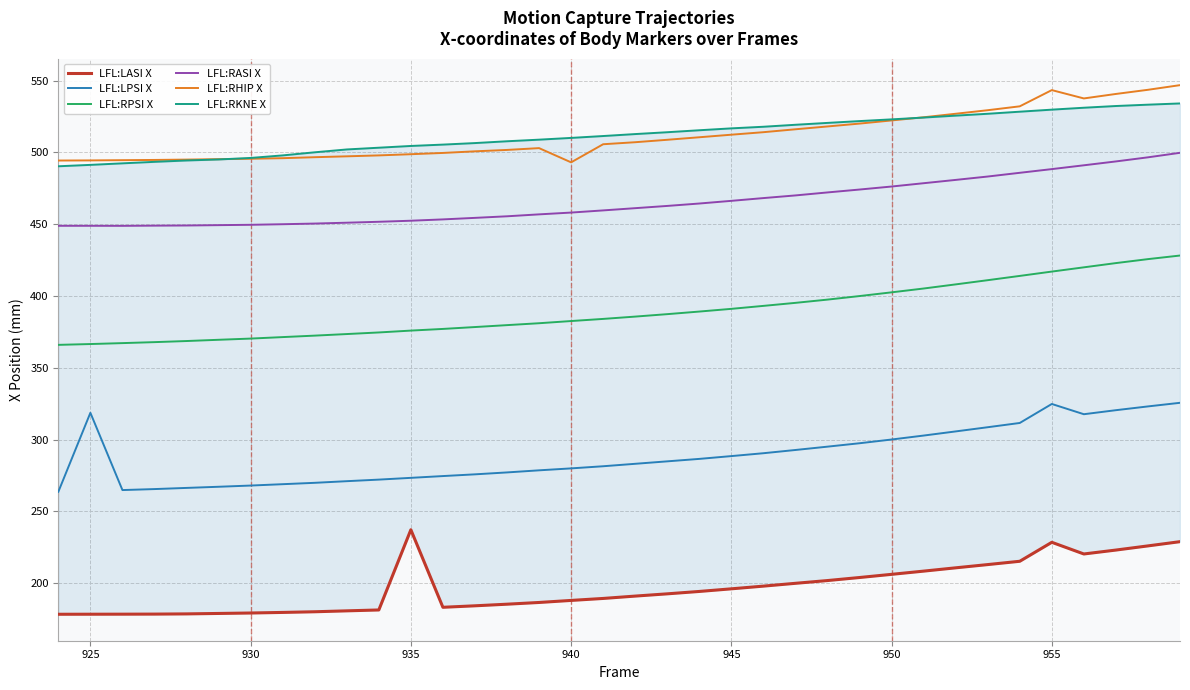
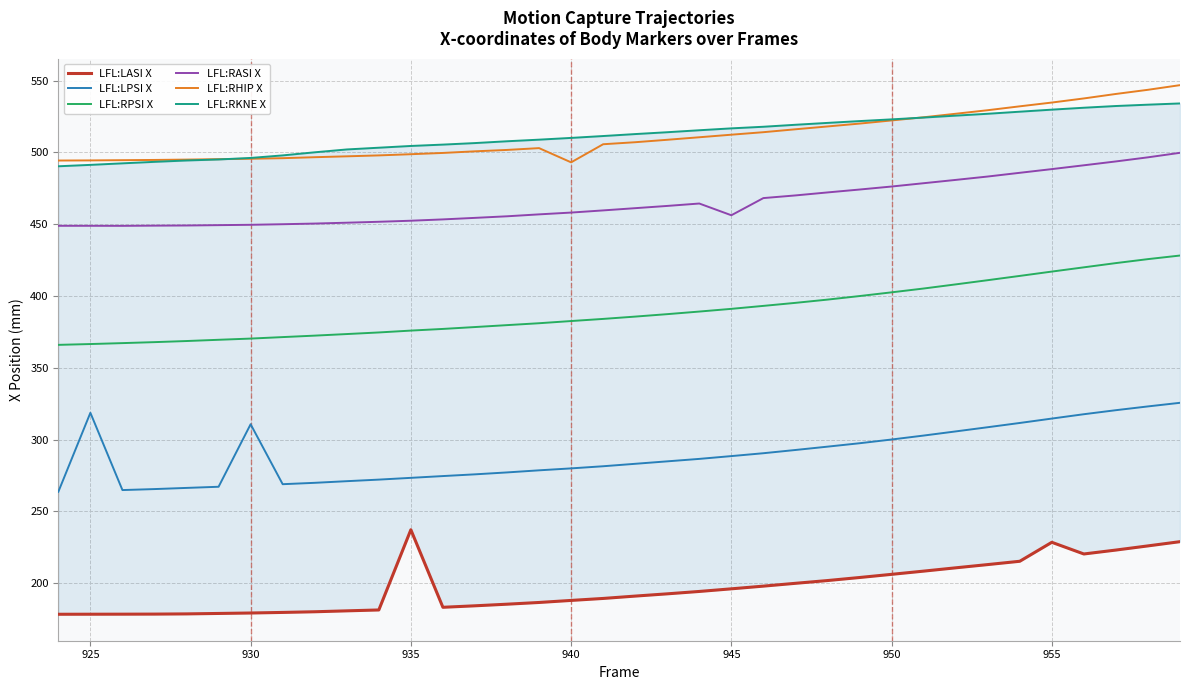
LFL:LPSI X, 930: 268 -> 311
LFL:RASI X, 945: 466 -> 456
LFL:LPSI X, 955: 325 -> 315
LFL:RHIP X, 955: 543 -> 535
